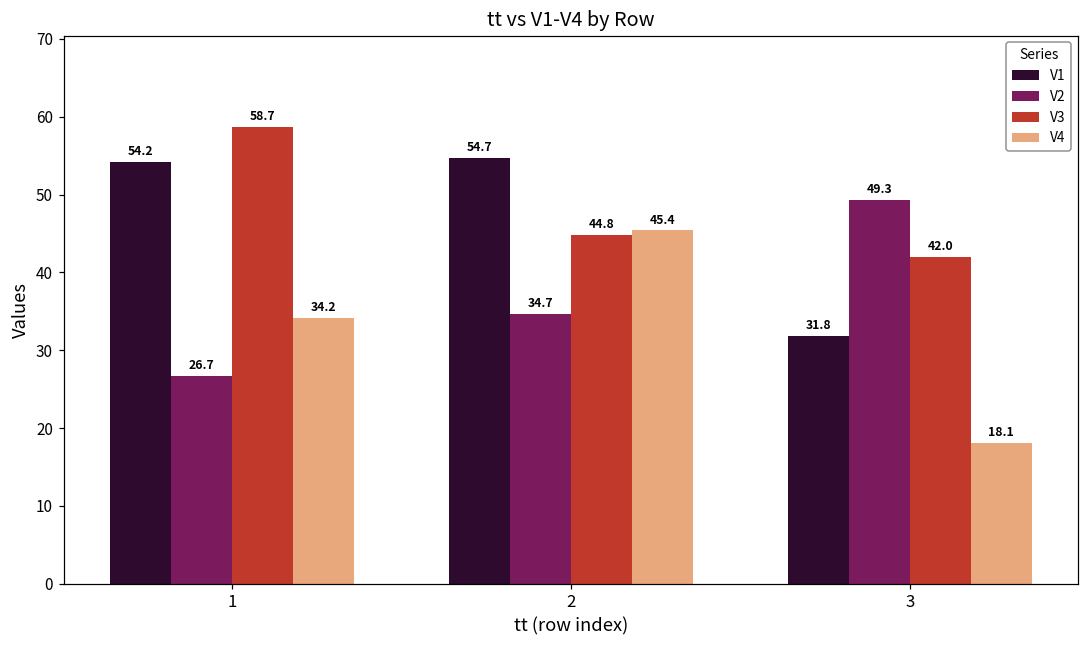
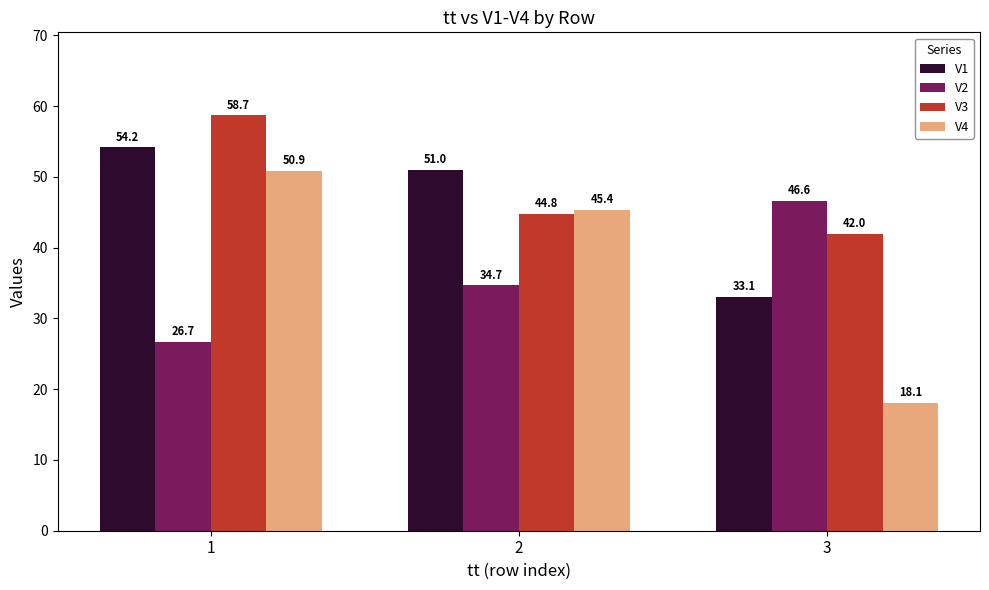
V4, 1: 34.2 -> 50.9
V1, 2: 54.7 -> 51.0
V1, 3: 31.8 -> 33.1
V2, 3: 49.3 -> 46.6
